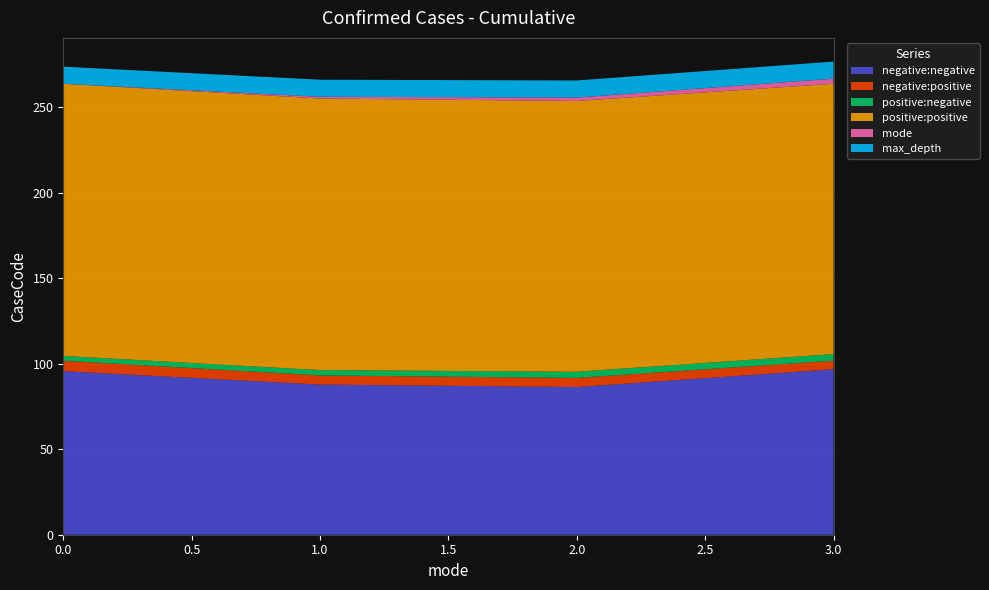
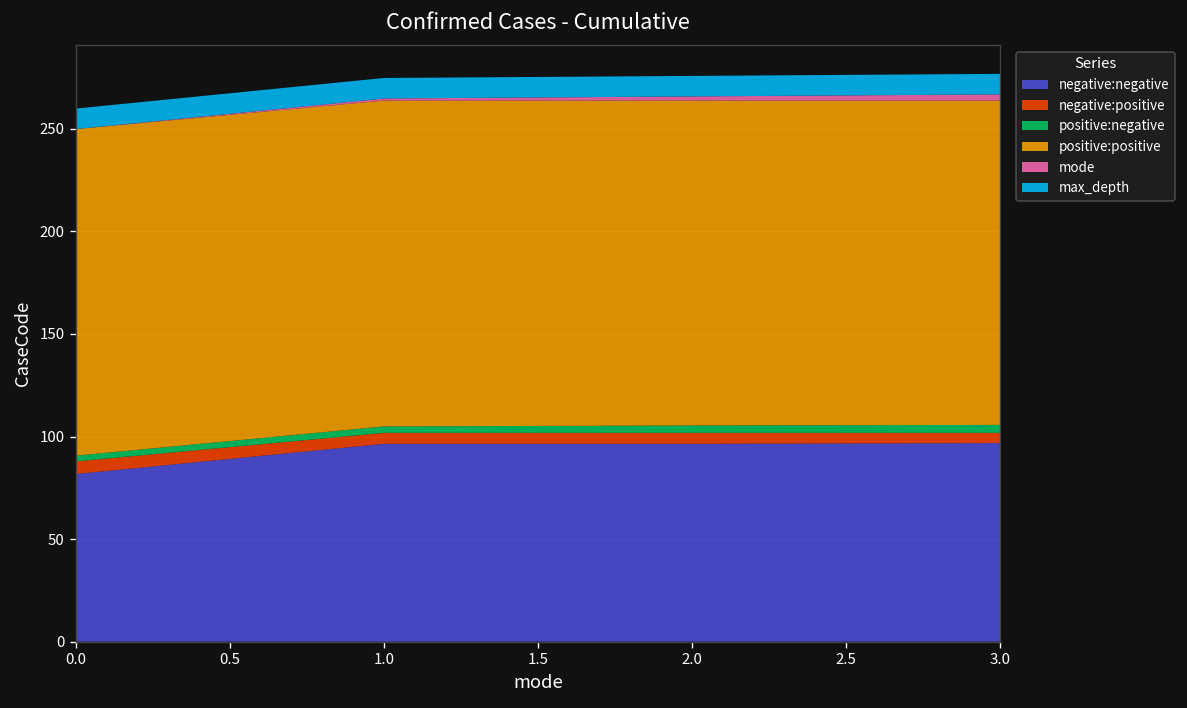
negative:negative, 0.0: 96 -> 82
negative:negative, 1.0: 88 -> 96
negative:negative, 2.0: 86 -> 96
